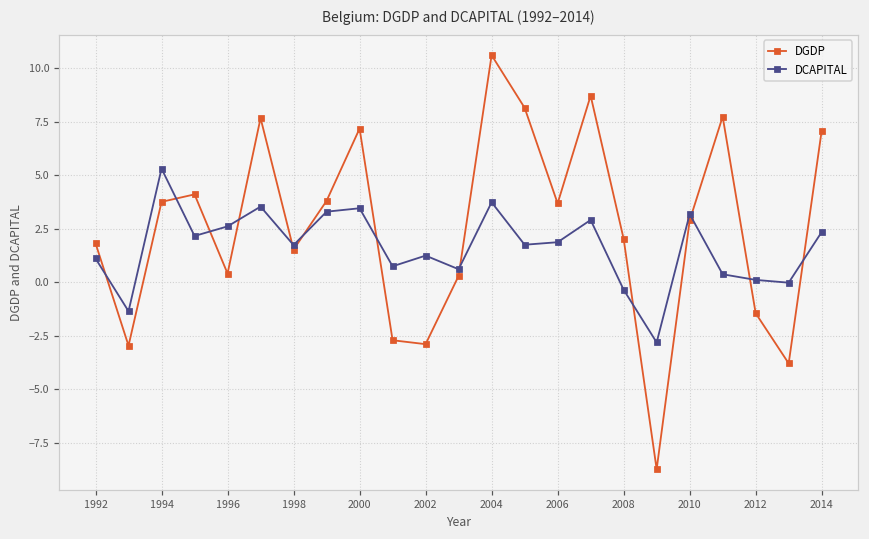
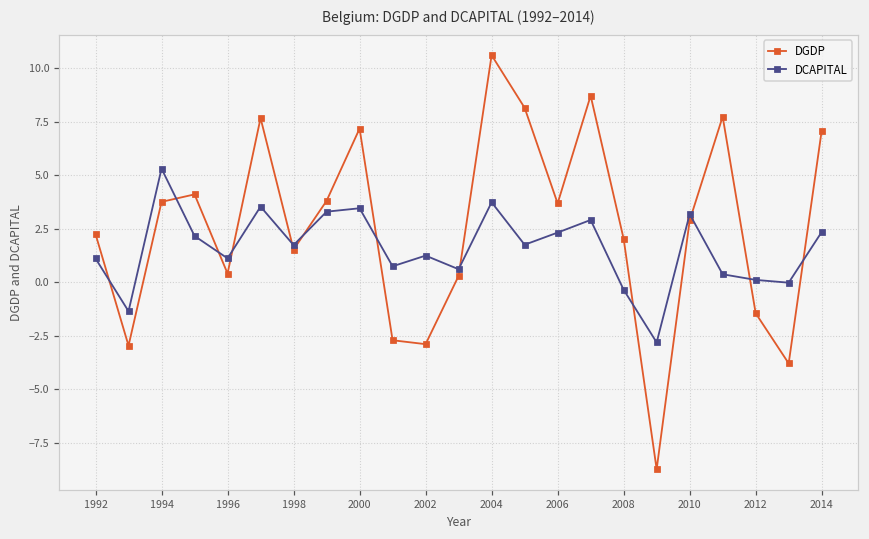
DGDP, 1992: 1.8 -> 2.3
DCAPITAL, 1996: 2.6 -> 1.1
DCAPITAL, 2006: 1.9 -> 2.3
